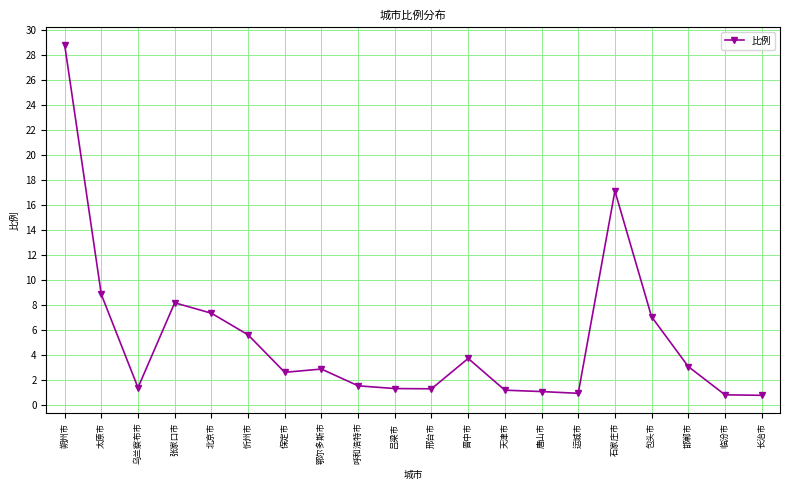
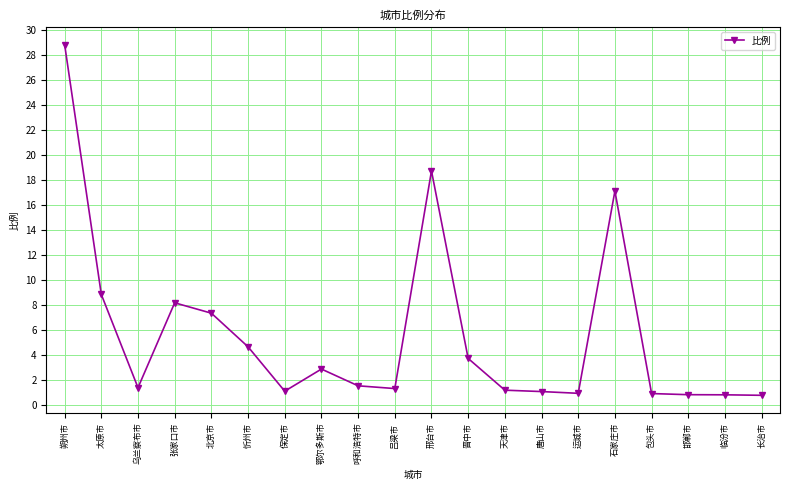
忻州市: 5.6 -> 4.7
保定市: 2.6 -> 1.1
邢台市: 1.3 -> 18.8
包头市: 7.1 -> 0.9
邯郸市: 3.1 -> 0.9
